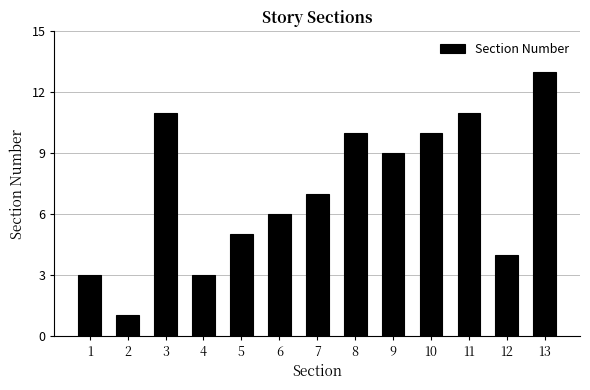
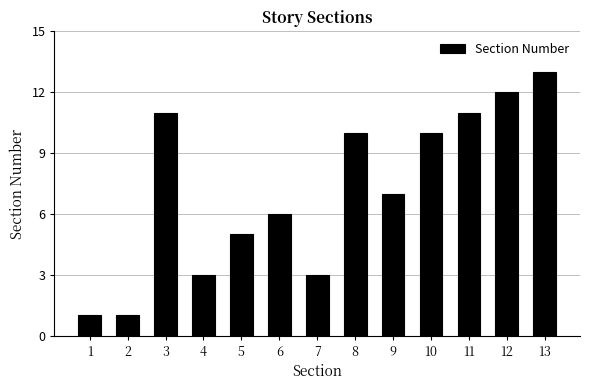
1: 3 -> 1
7: 7 -> 3
9: 9 -> 7
12: 4 -> 12
